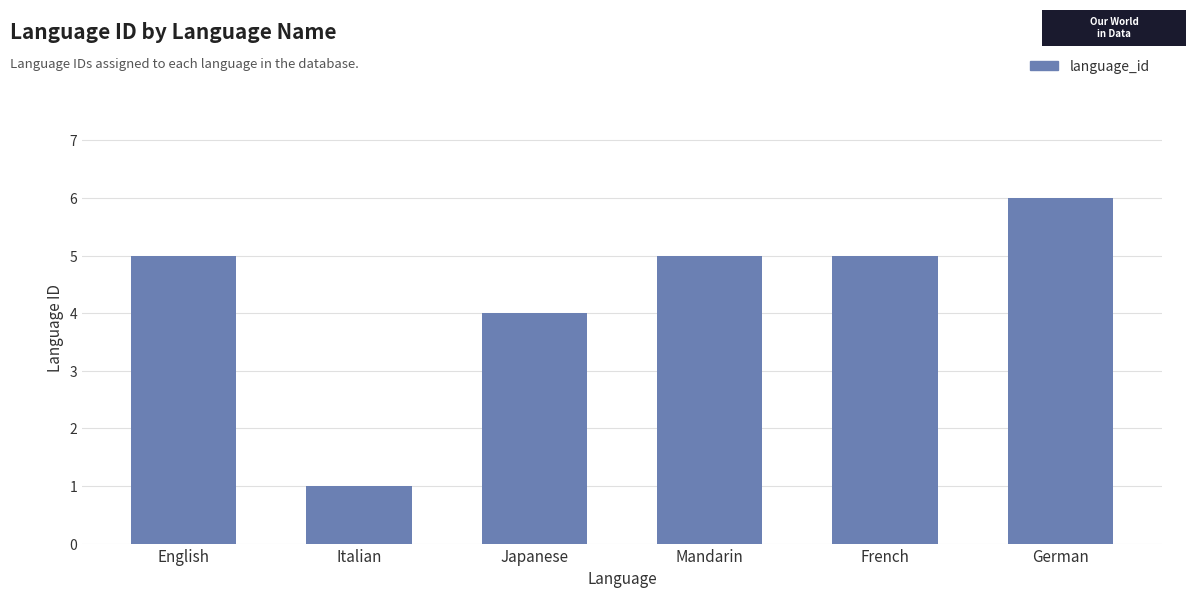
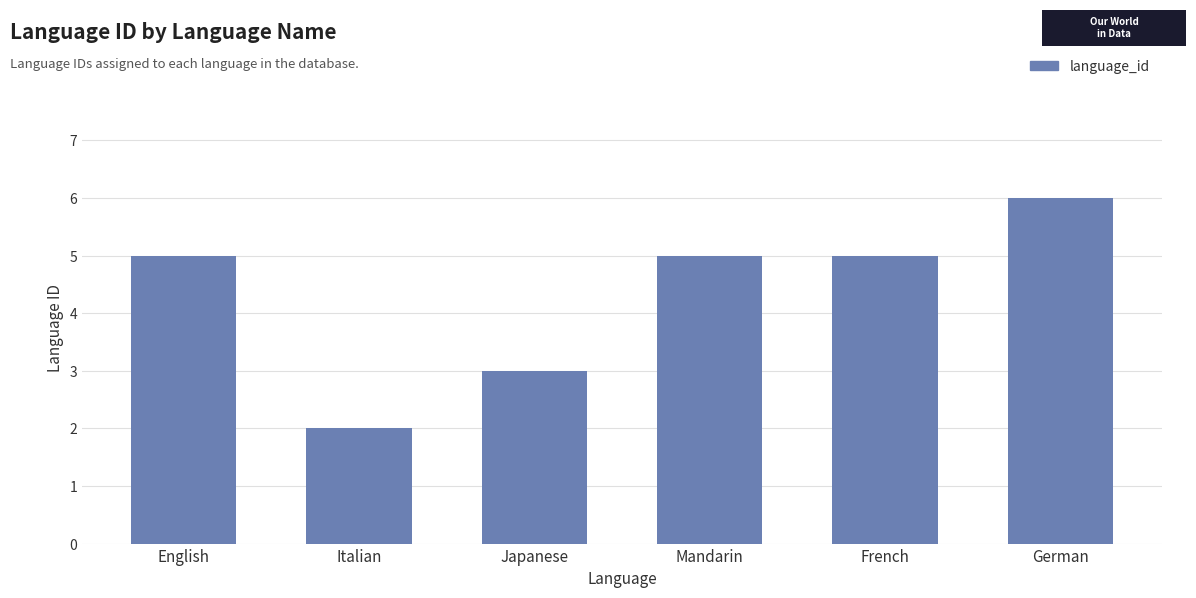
Italian: 1 -> 2
Japanese: 4 -> 3
